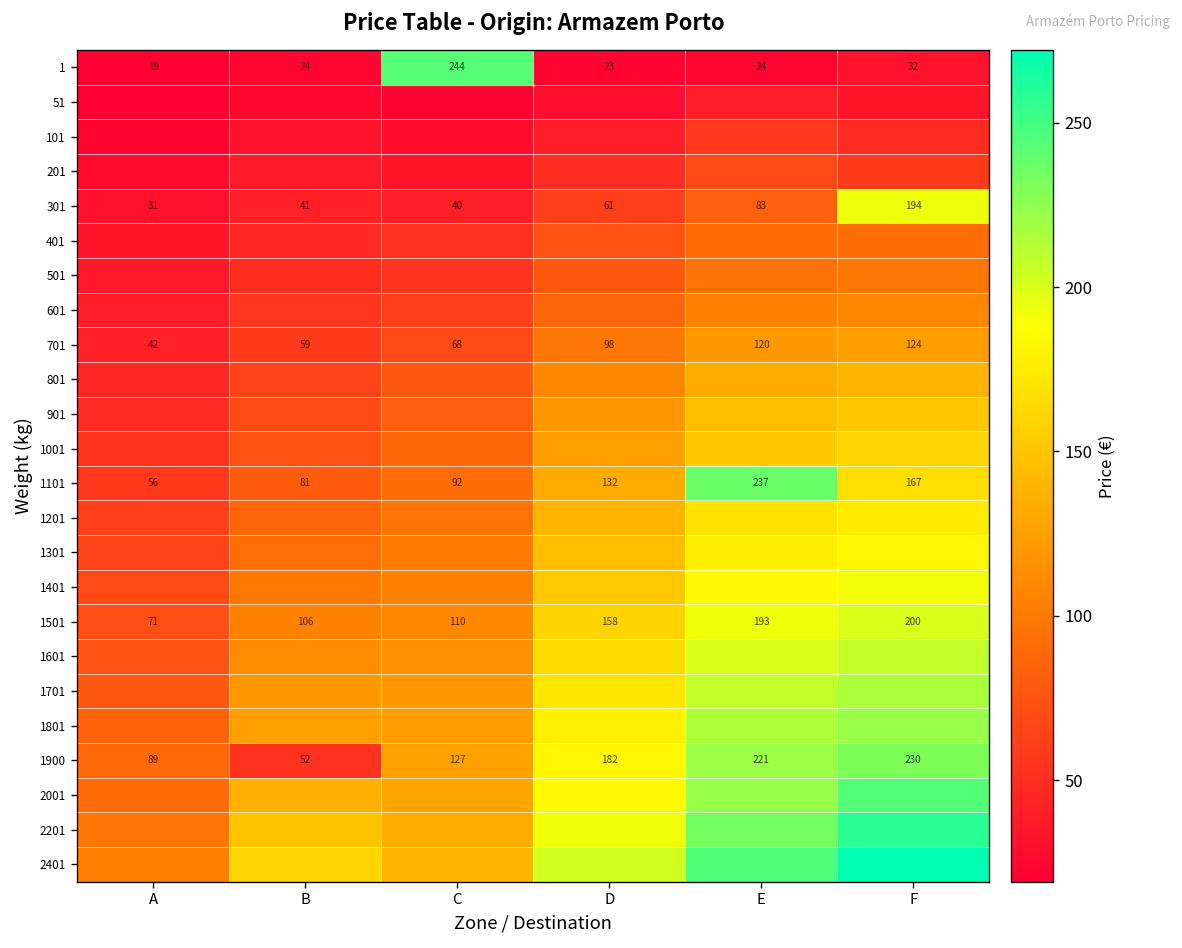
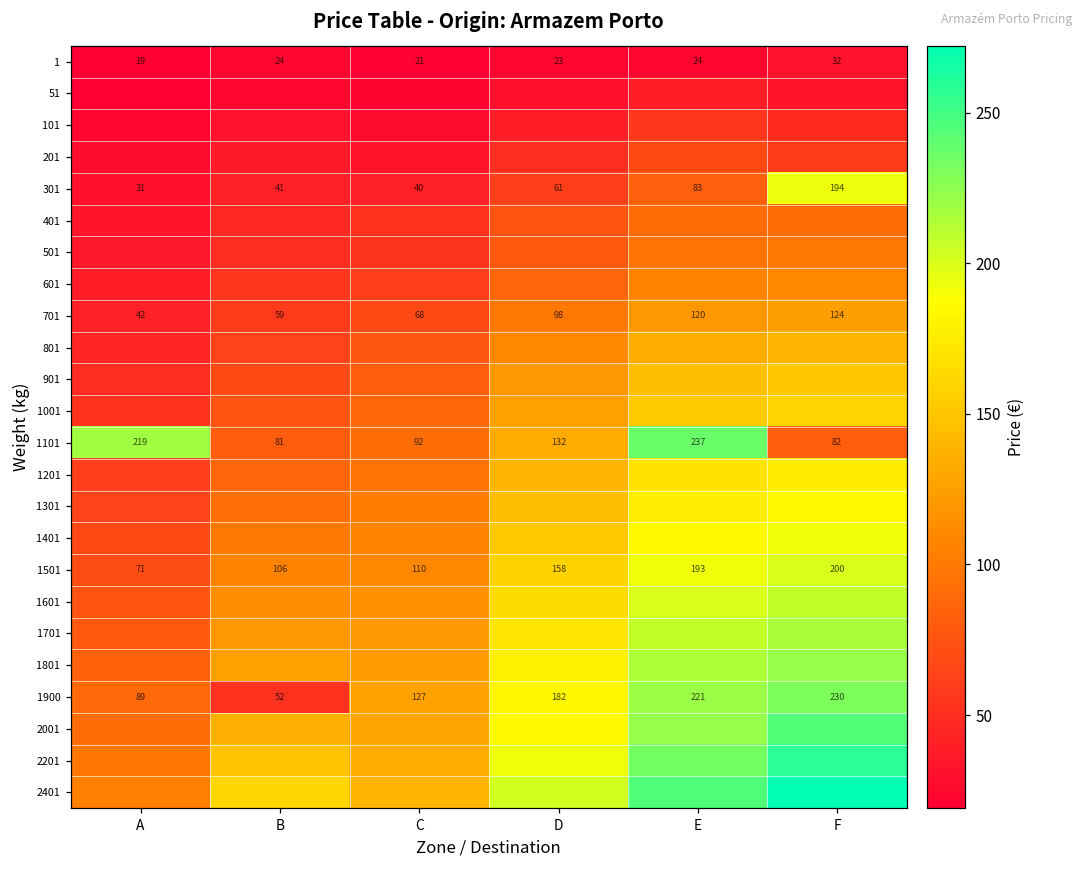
1, C: 244 -> 21
1101, A: 56 -> 219
1101, F: 167 -> 82
